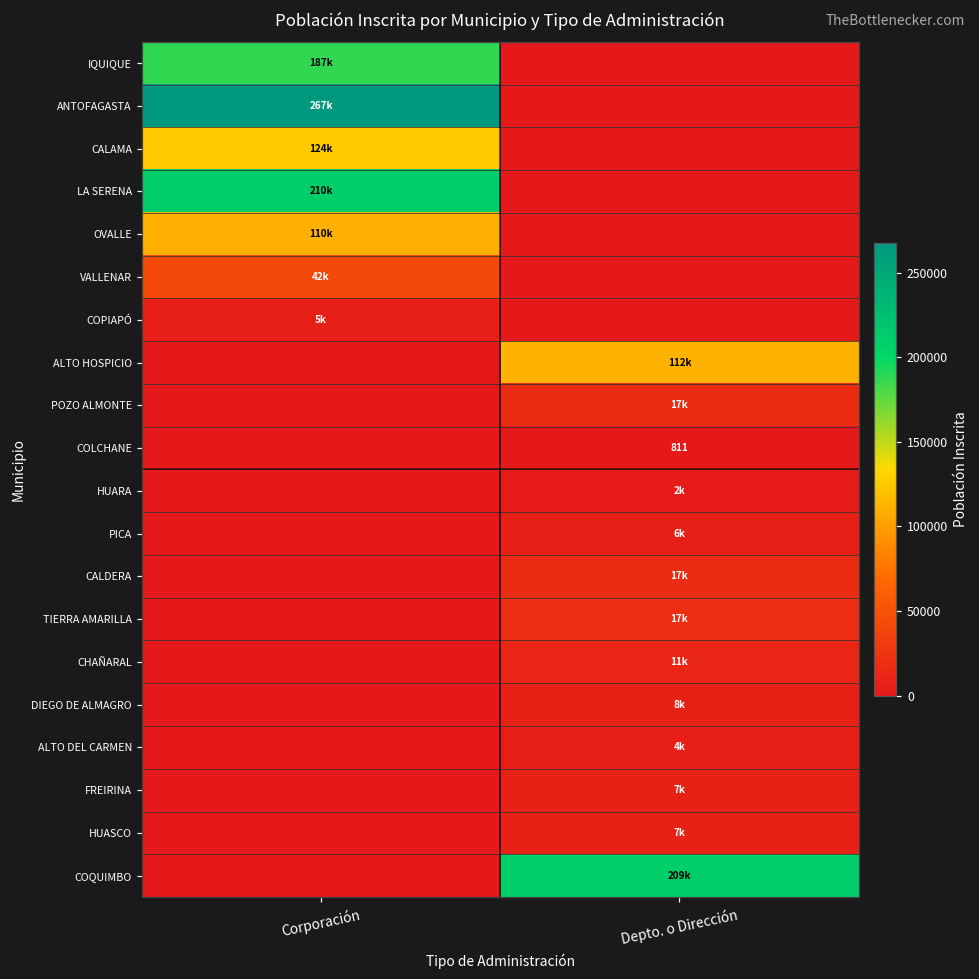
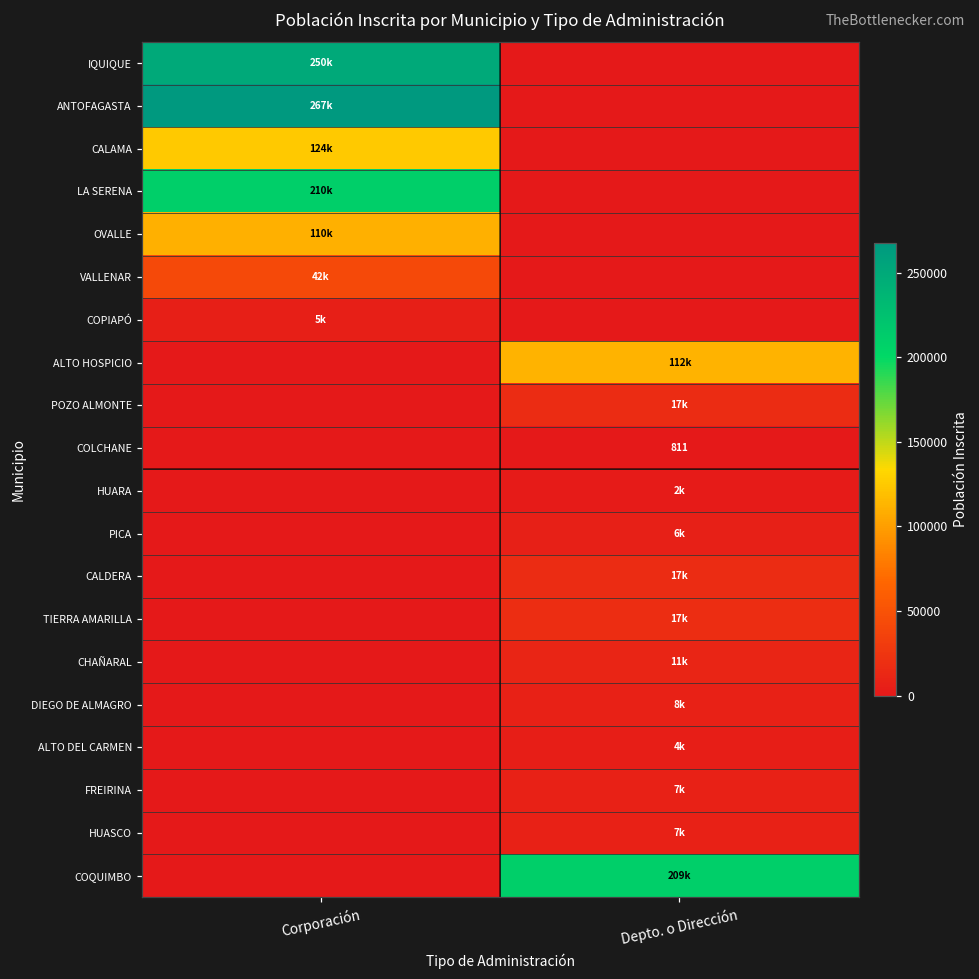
IQUIQUE, Corporación: 187k -> 250k
